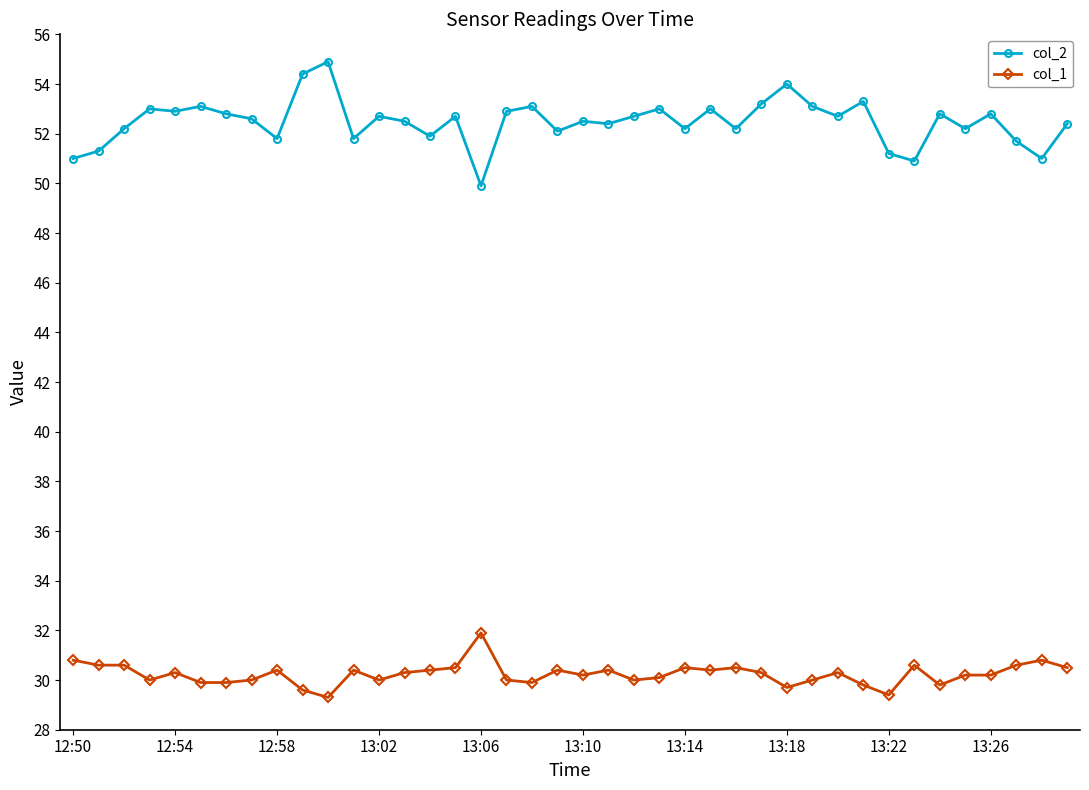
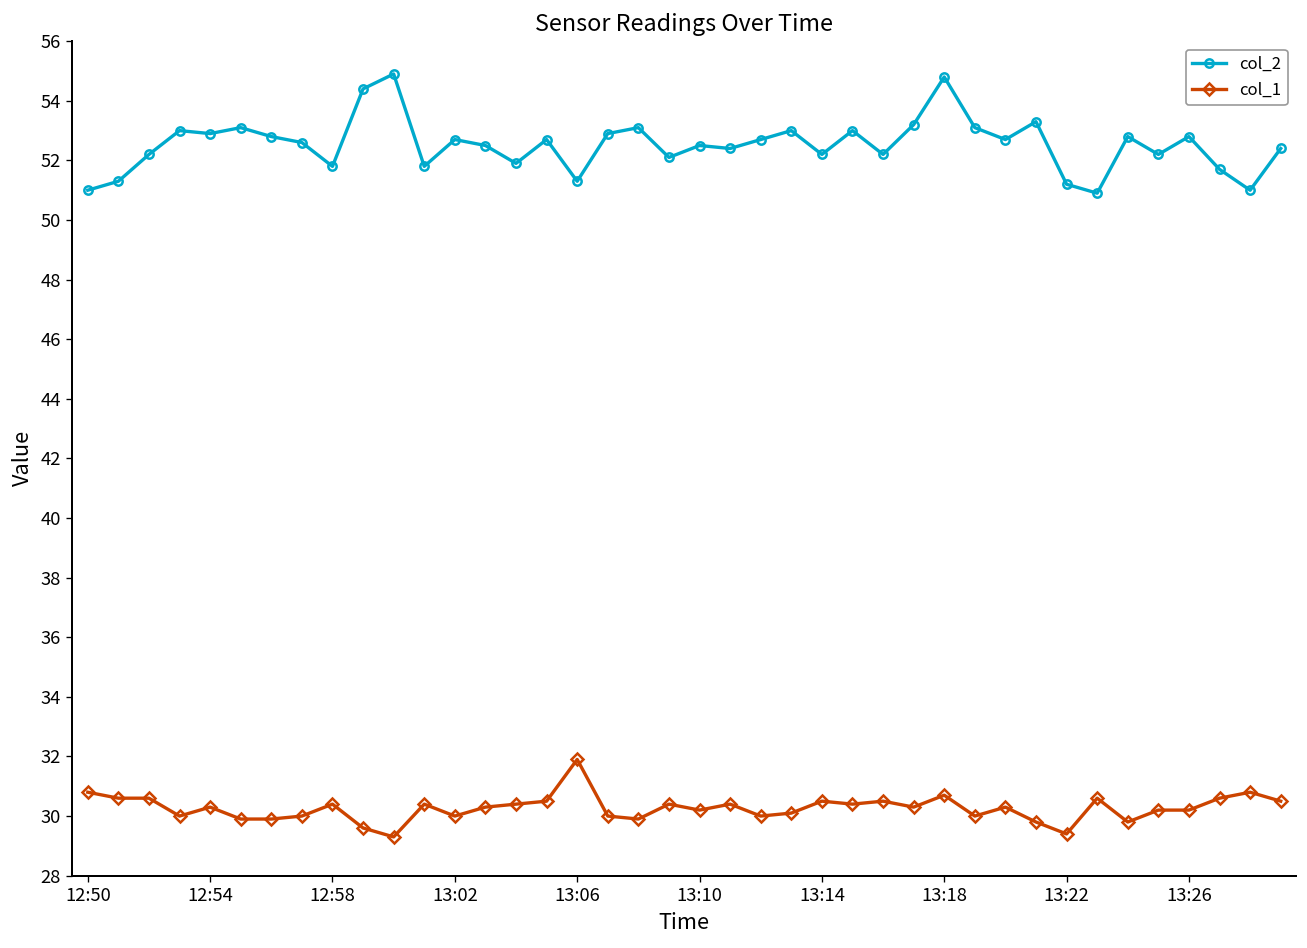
col_2, 13:06: 49.9 -> 51.3
col_2, 13:18: 54.0 -> 54.8
col_1, 13:18: 29.7 -> 30.7
